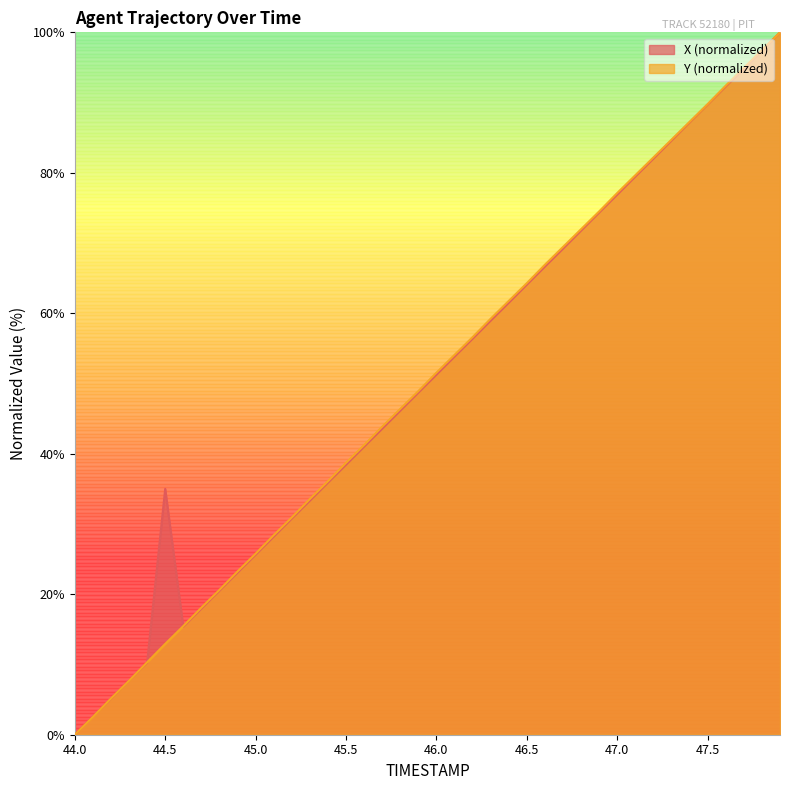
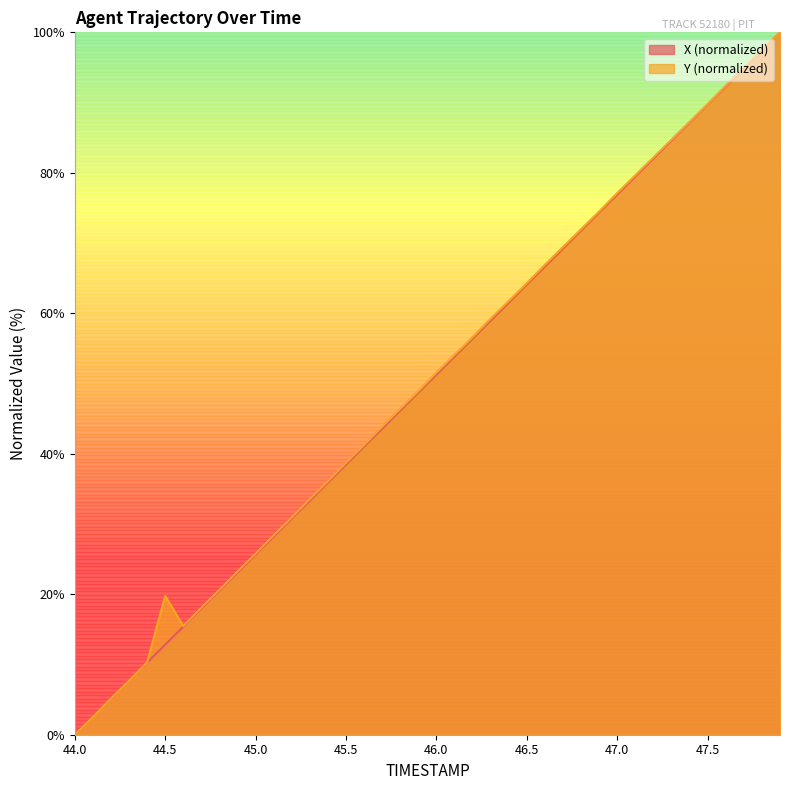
X (normalized), 44.5: 35% -> 13%
Y (normalized), 44.5: 13% -> 20%
